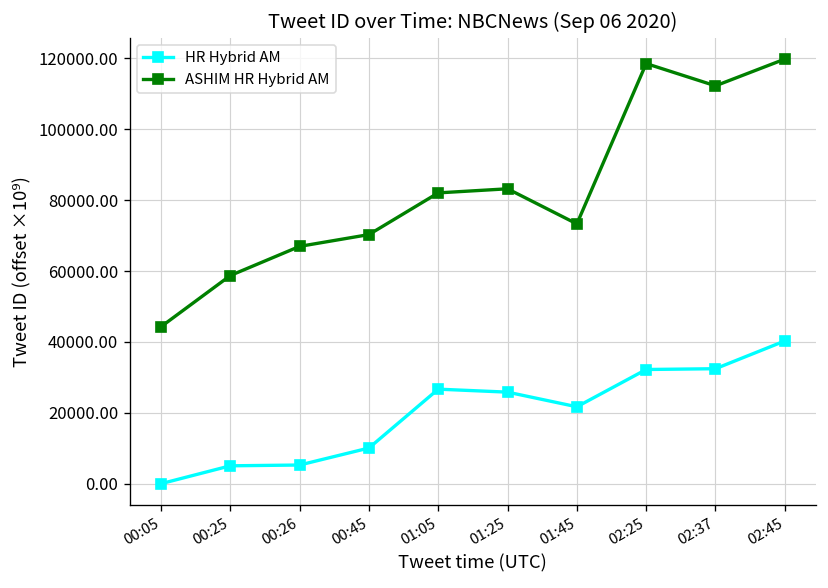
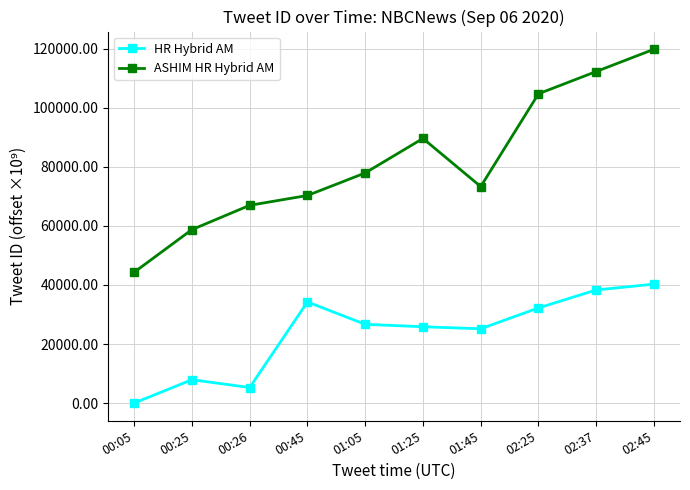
HR Hybrid AM, 00:25: 5000 -> 8000
HR Hybrid AM, 00:45: 10000 -> 34000
ASHIM HR Hybrid AM, 01:05: 82000 -> 78000
ASHIM HR Hybrid AM, 01:25: 83000 -> 90000
HR Hybrid AM, 01:45: 22000 -> 25000
ASHIM HR Hybrid AM, 02:25: 119000 -> 105000
HR Hybrid AM, 02:37: 32000 -> 38000
